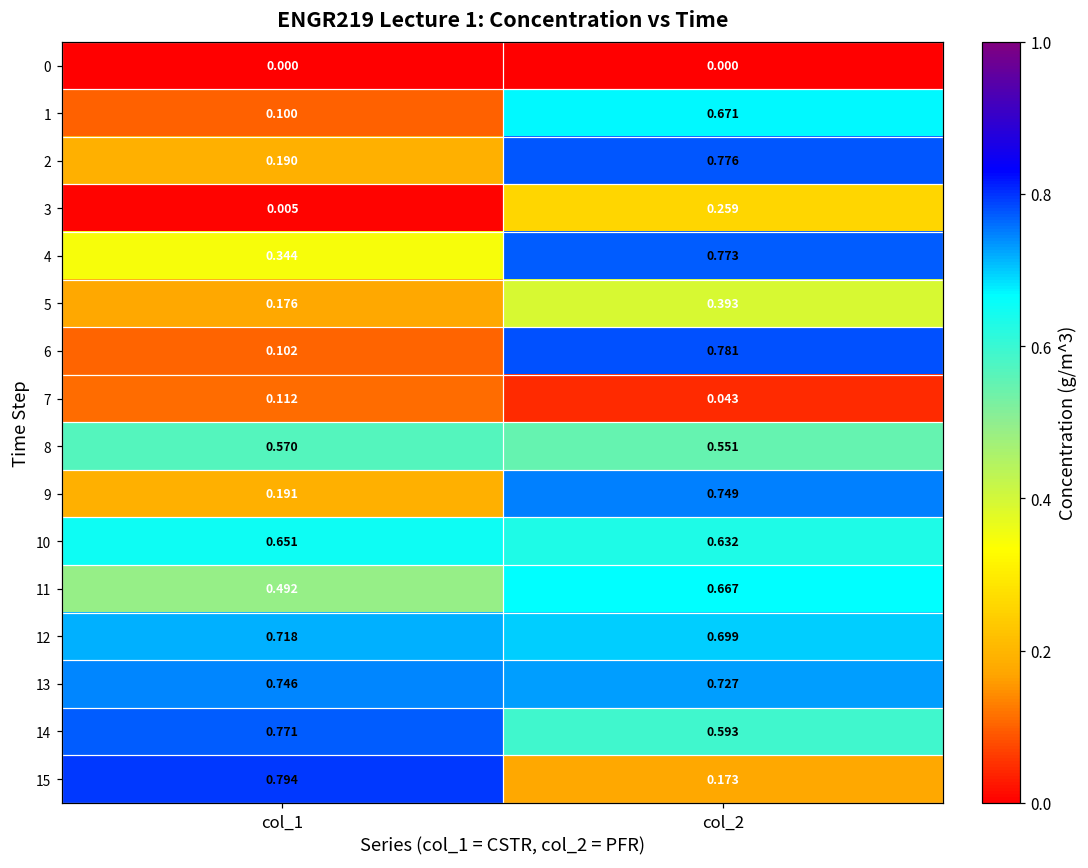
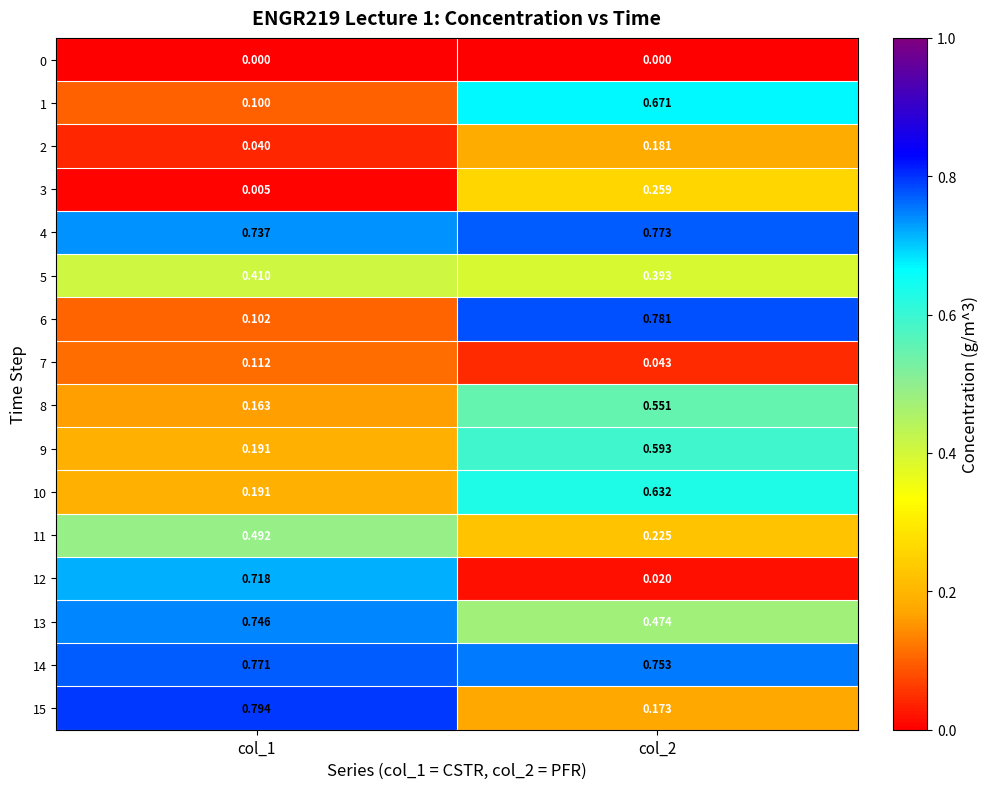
2, col_1: 0.190 -> 0.040
2, col_2: 0.776 -> 0.181
4, col_1: 0.344 -> 0.737
5, col_1: 0.176 -> 0.410
8, col_1: 0.570 -> 0.163
9, col_2: 0.749 -> 0.593
10, col_1: 0.651 -> 0.191
11, col_2: 0.667 -> 0.225
12, col_2: 0.699 -> 0.020
13, col_2: 0.727 -> 0.474
14, col_2: 0.593 -> 0.753
